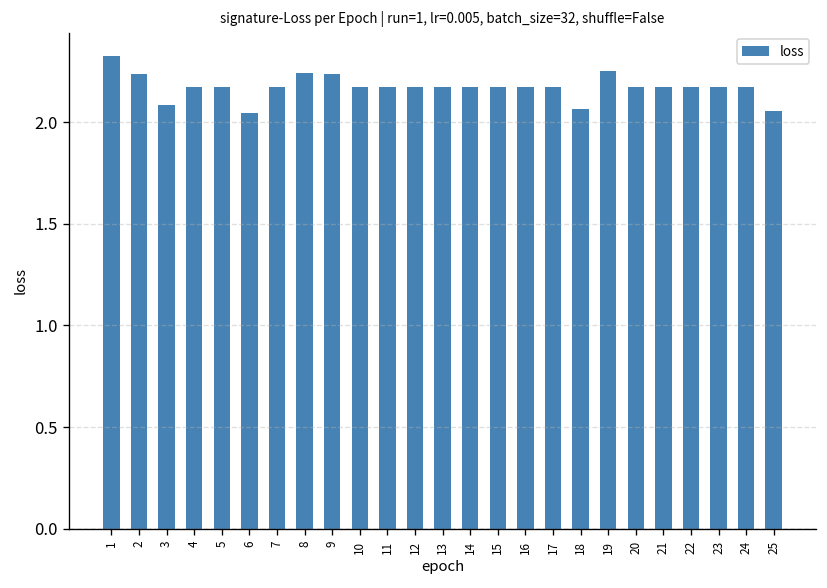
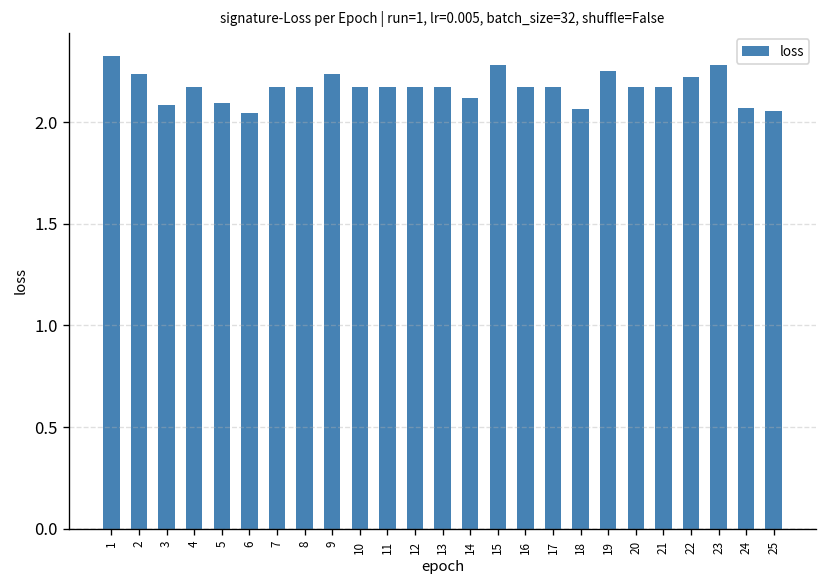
5: 2.17 -> 2.09
8: 2.24 -> 2.17
14: 2.17 -> 2.12
15: 2.17 -> 2.28
22: 2.17 -> 2.22
23: 2.17 -> 2.28
24: 2.17 -> 2.07
